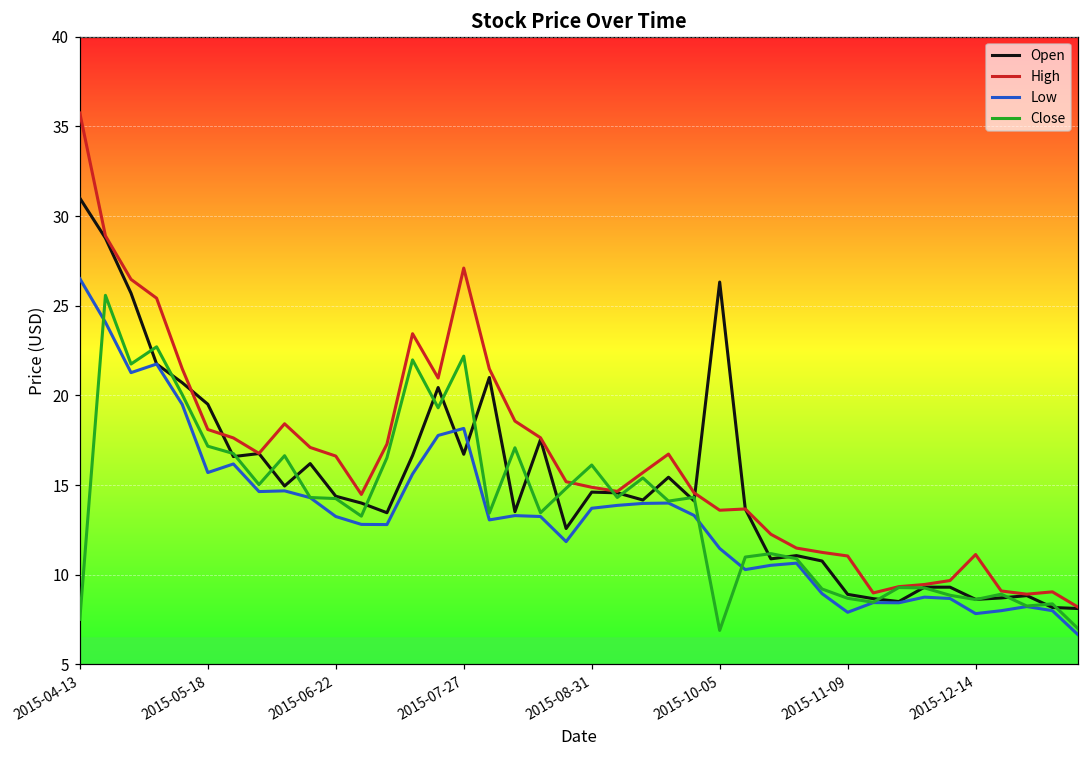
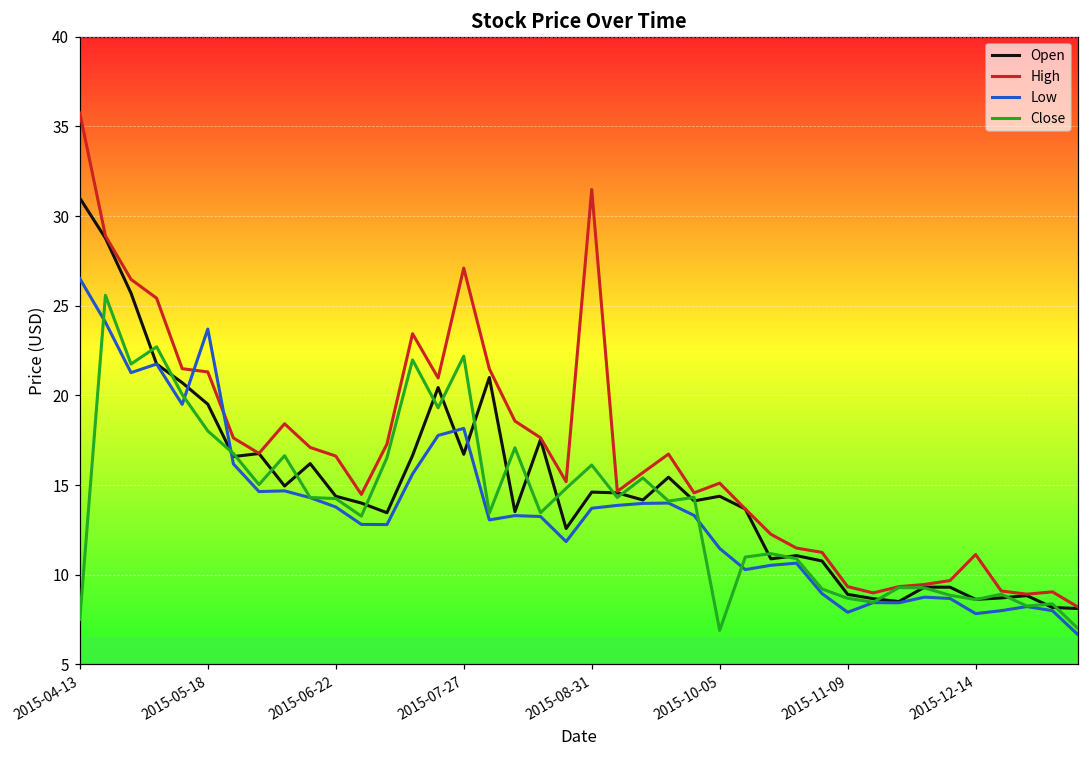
High, 2015-05-18: 18.1 -> 21.3
Low, 2015-05-18: 15.7 -> 23.7
Close, 2015-05-18: 17.2 -> 18.0
Low, 2015-06-22: 13.3 -> 13.8
High, 2015-08-31: 14.9 -> 31.5
Open, 2015-10-05: 26.3 -> 14.4
High, 2015-10-05: 13.6 -> 15.1
High, 2015-11-09: 11.1 -> 9.3
